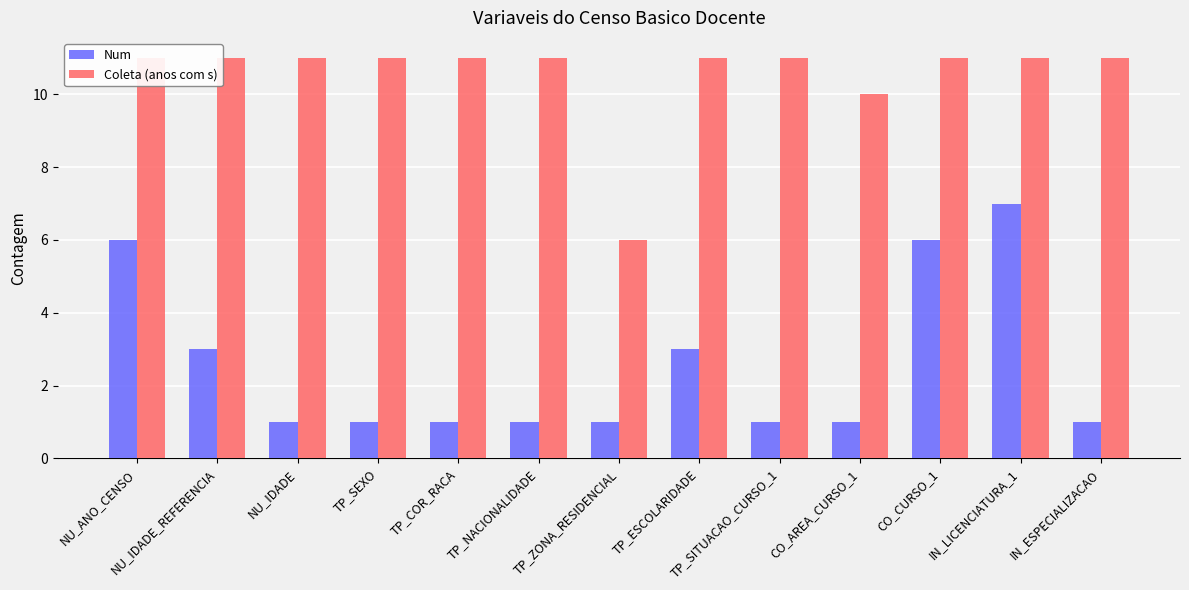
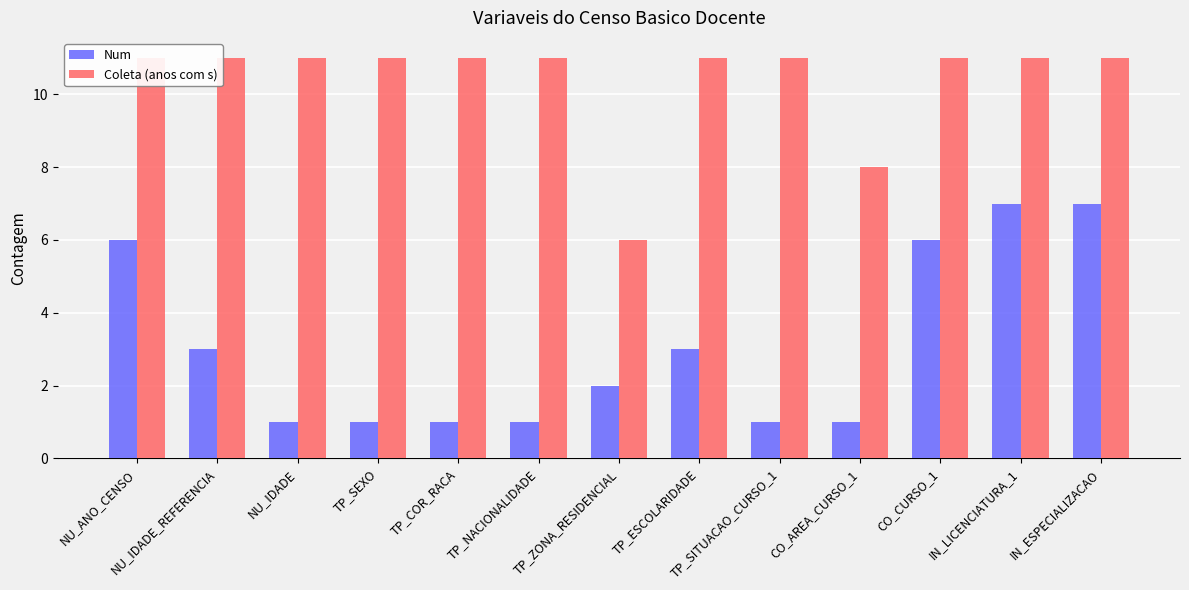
Num, TP_ZONA_RESIDENCIAL: 1 -> 2
Coleta (anos com s), CO_AREA_CURSO_1: 10 -> 8
Num, IN_ESPECIALIZACAO: 1 -> 7
